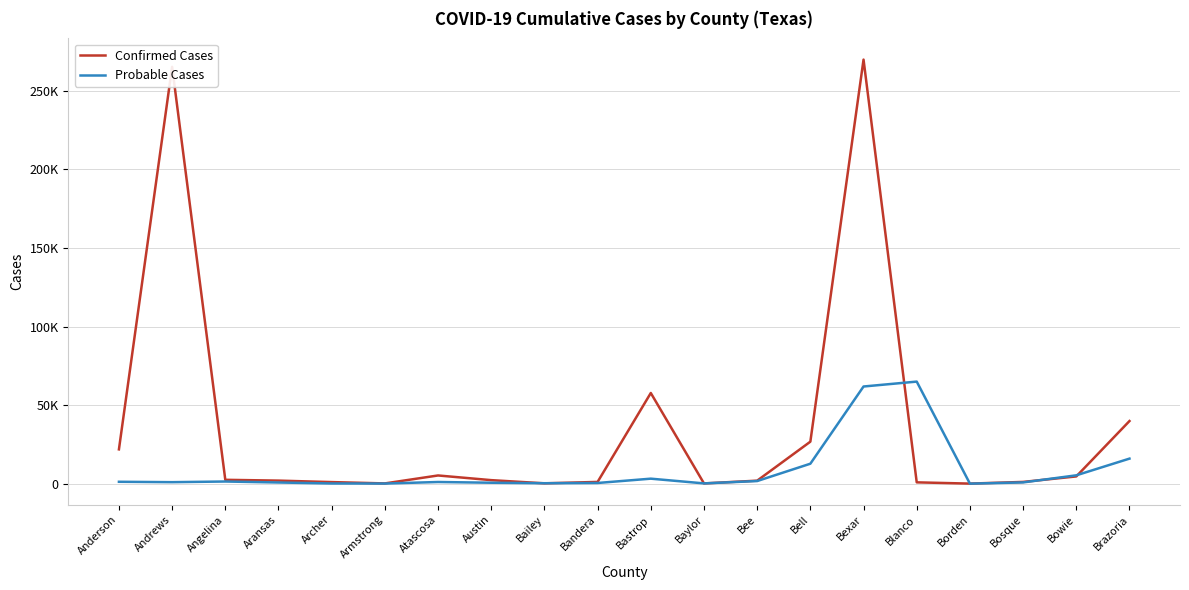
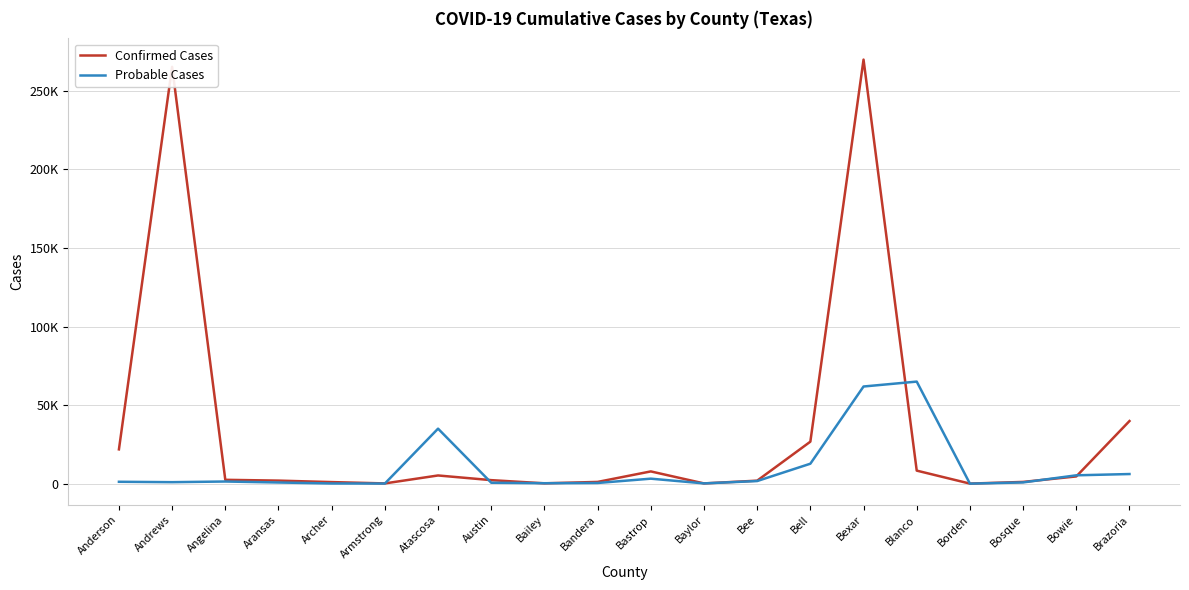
Probable Cases, Atascosa: 1000 -> 35000
Confirmed Cases, Bastrop: 58000 -> 8000
Confirmed Cases, Blanco: 1000 -> 8000
Probable Cases, Brazoria: 16000 -> 6000
